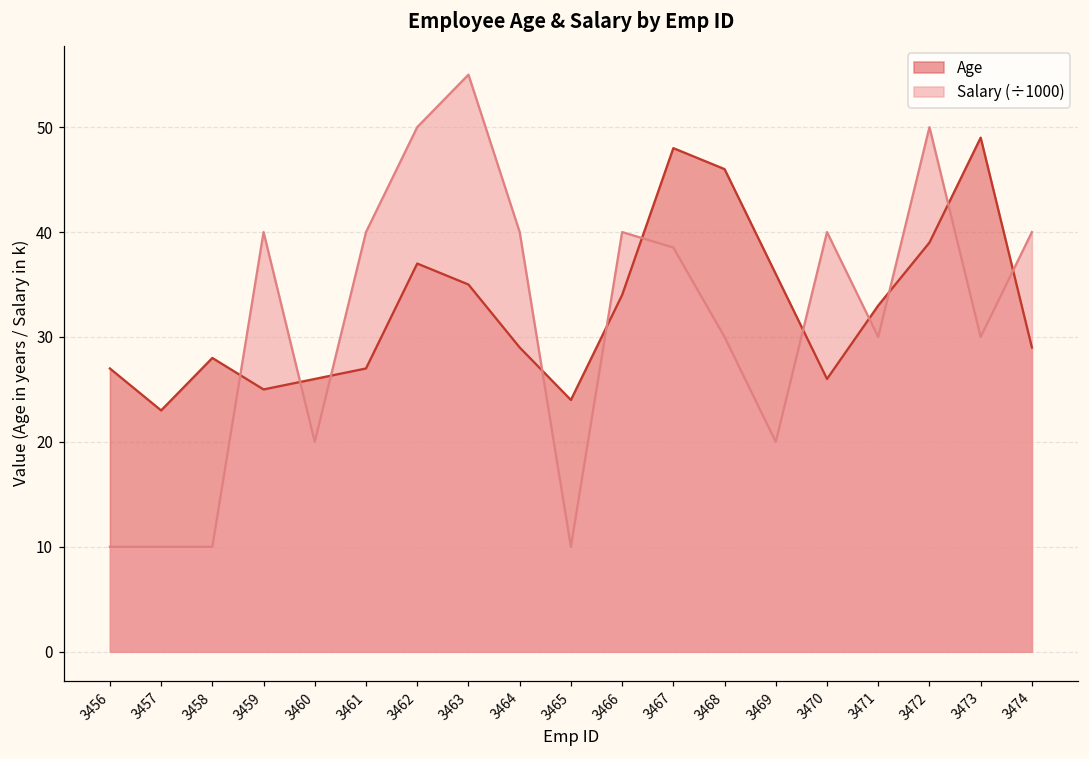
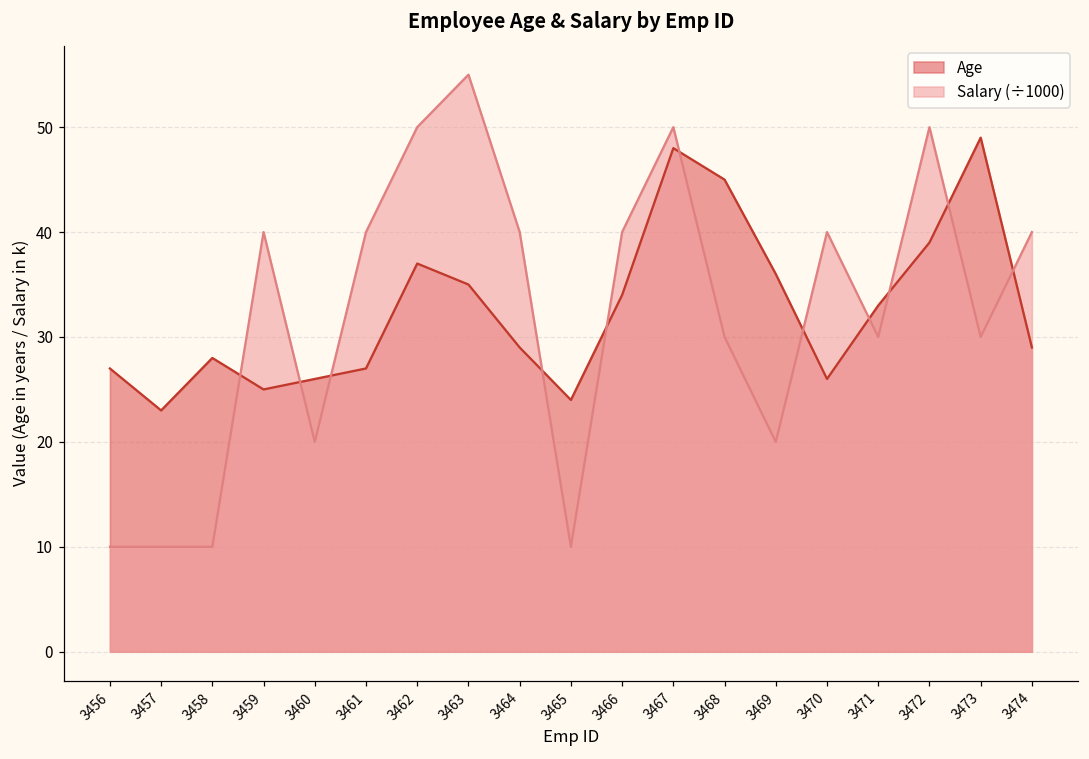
Salary (÷1000), 3467: 39 -> 50
Age, 3468: 46 -> 45
